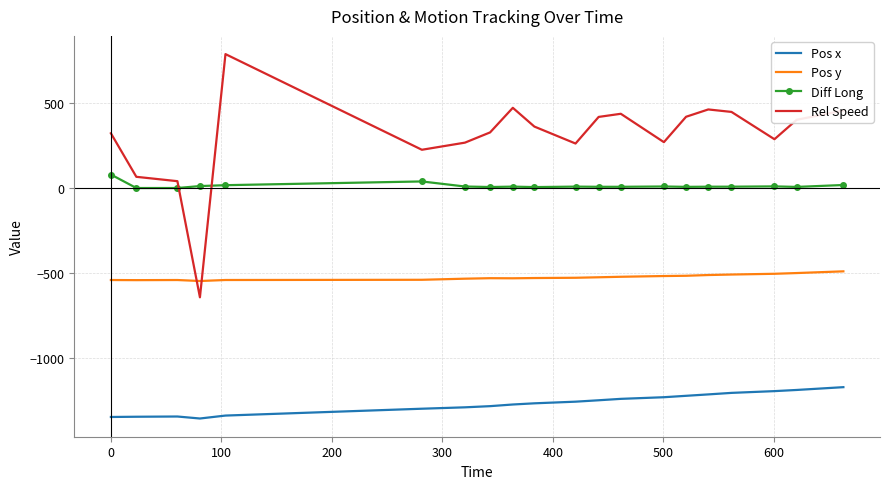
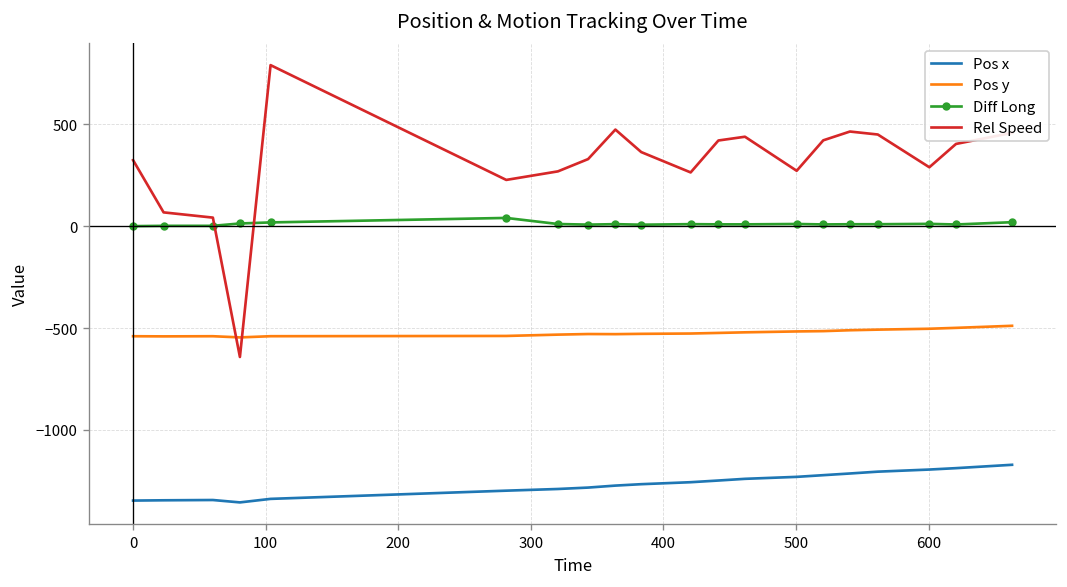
Diff Long, 0: 80 -> 0
